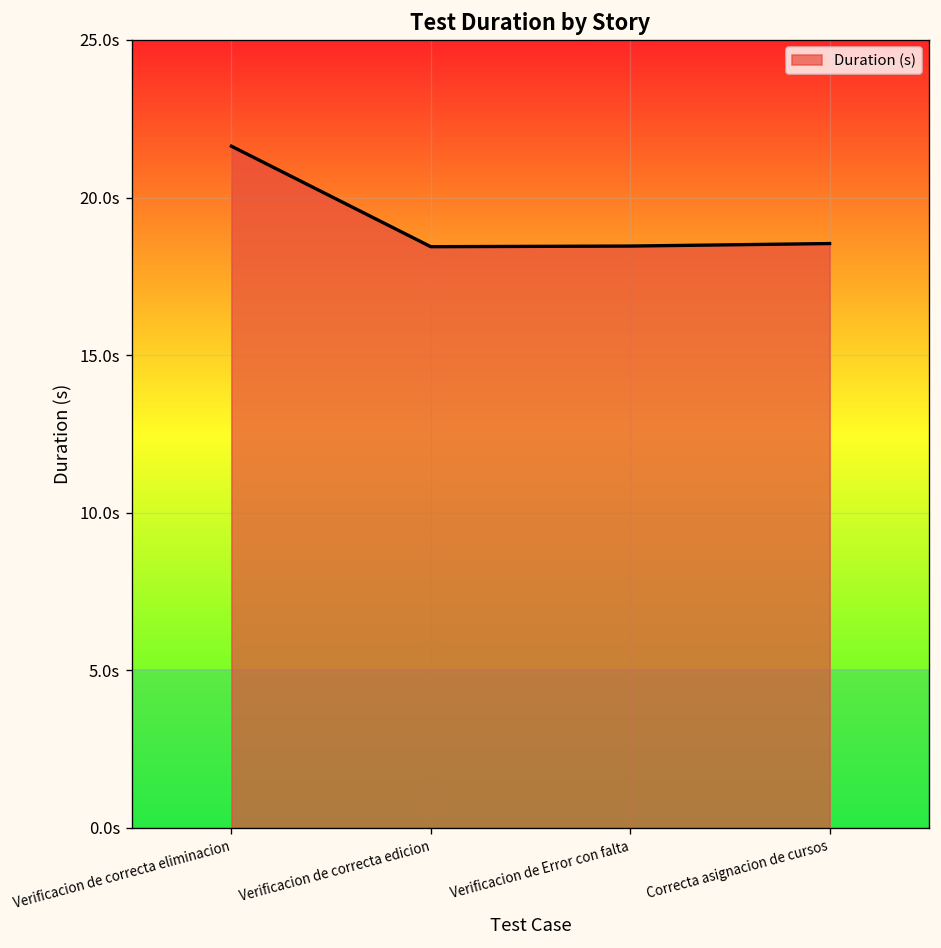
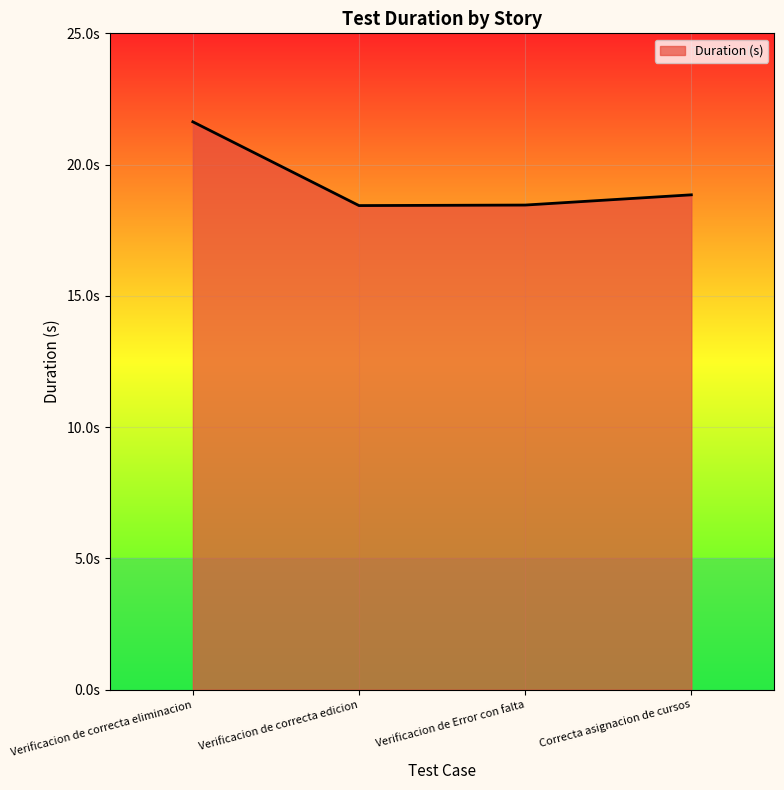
Correcta asignacion de cursos: 18.5s -> 18.9s
